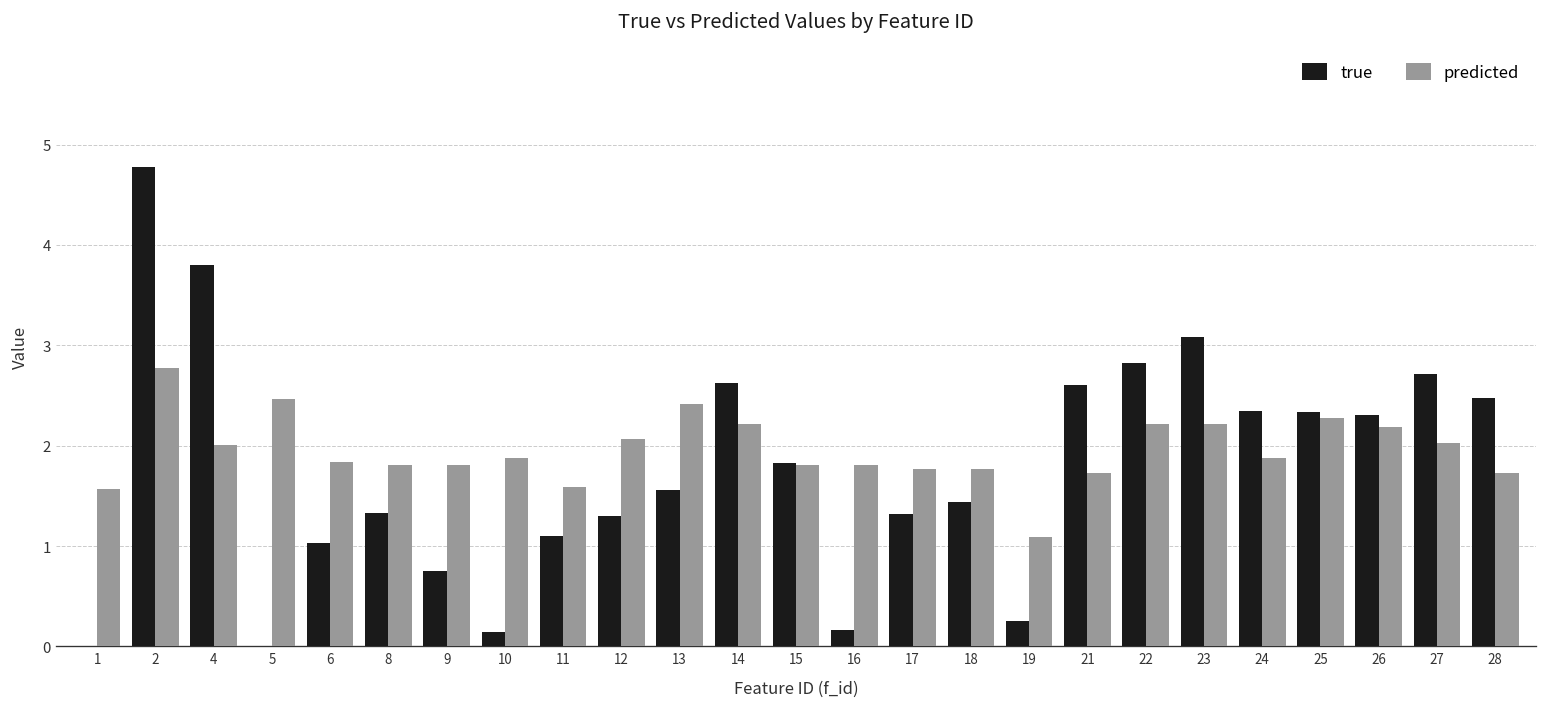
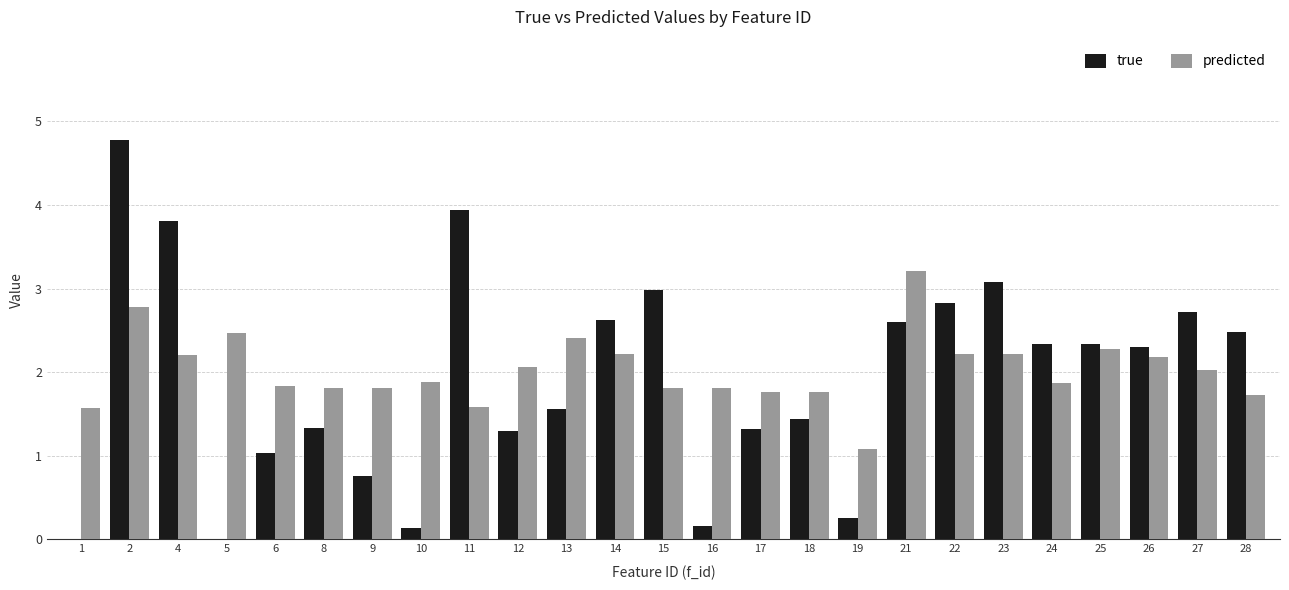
predicted, 4: 2.0 -> 2.2
true, 11: 1.1 -> 3.9
true, 15: 1.8 -> 3.0
predicted, 21: 1.7 -> 3.2
